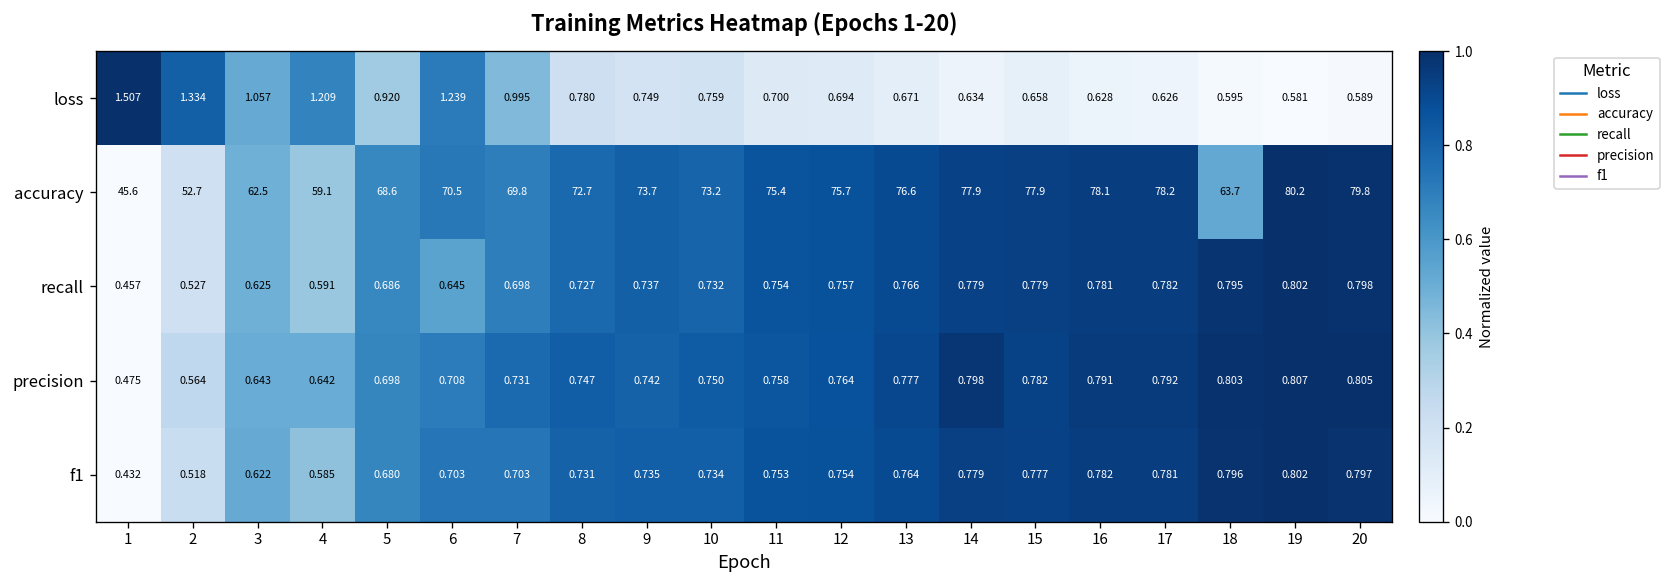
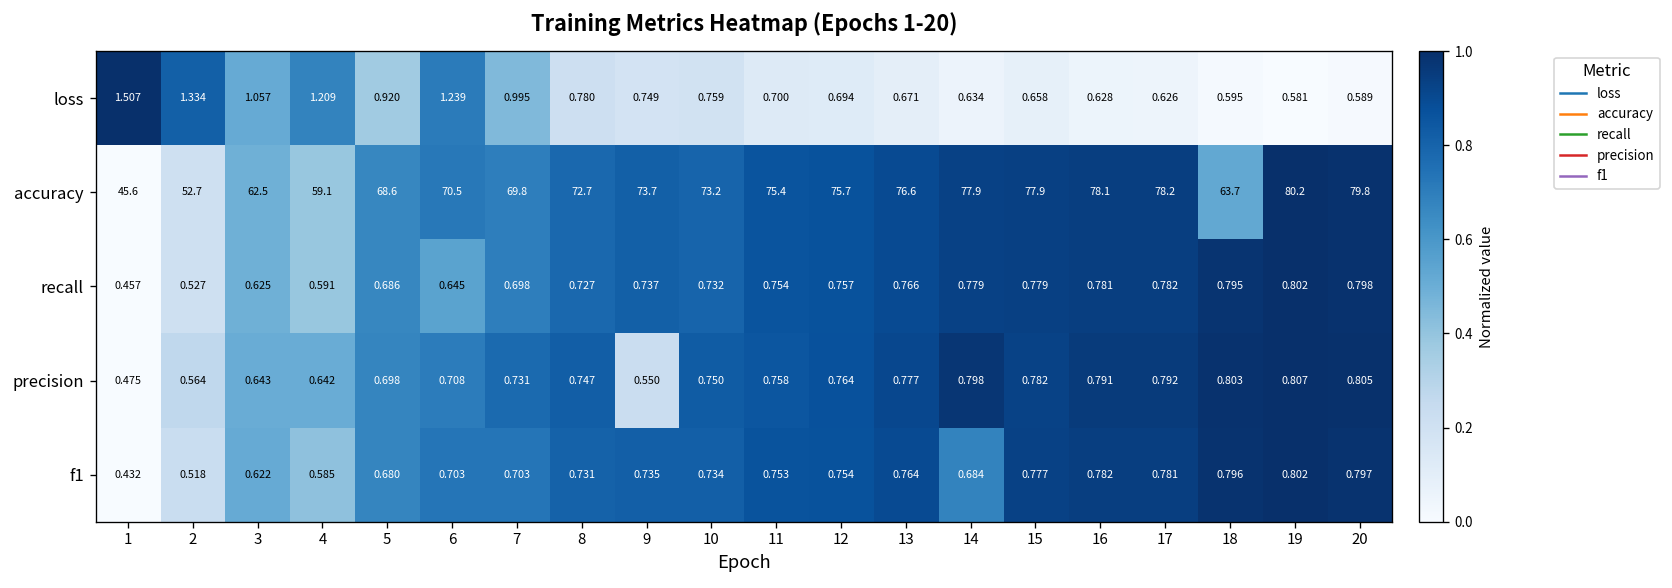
precision, 9: 0.742 -> 0.550
f1, 14: 0.779 -> 0.684
